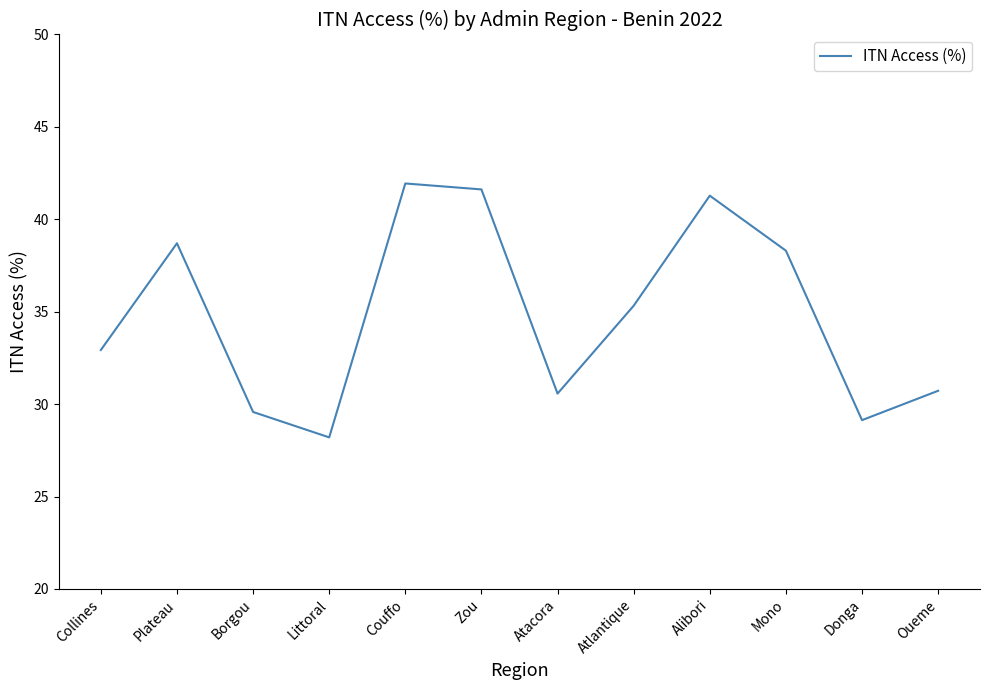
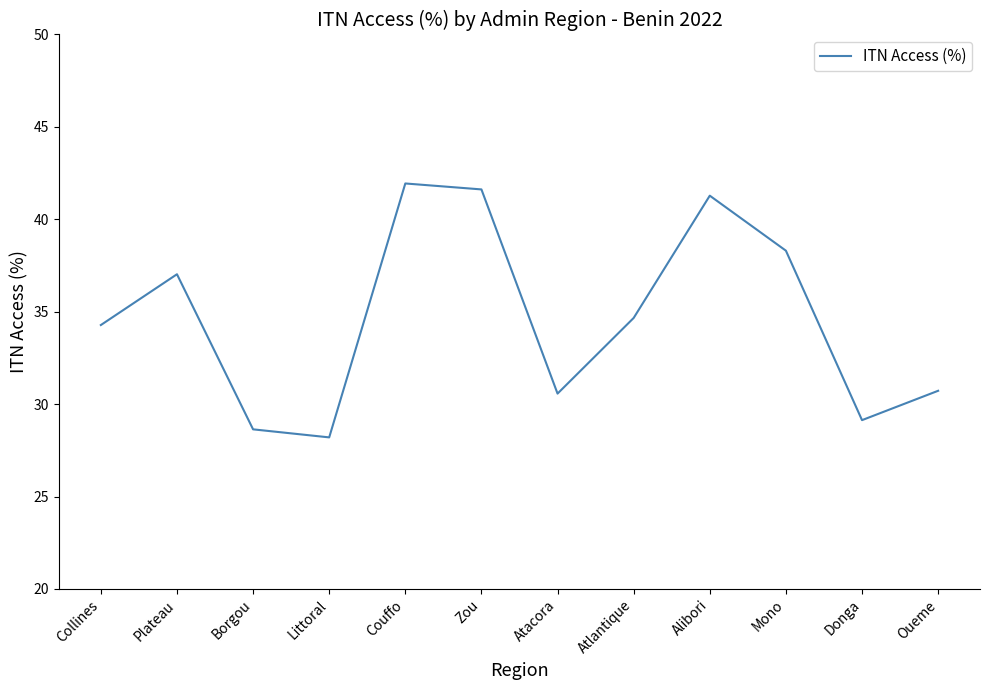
Collines: 32.9 -> 34.3
Plateau: 38.7 -> 37.0
Borgou: 29.6 -> 28.6
Atlantique: 35.3 -> 34.7
